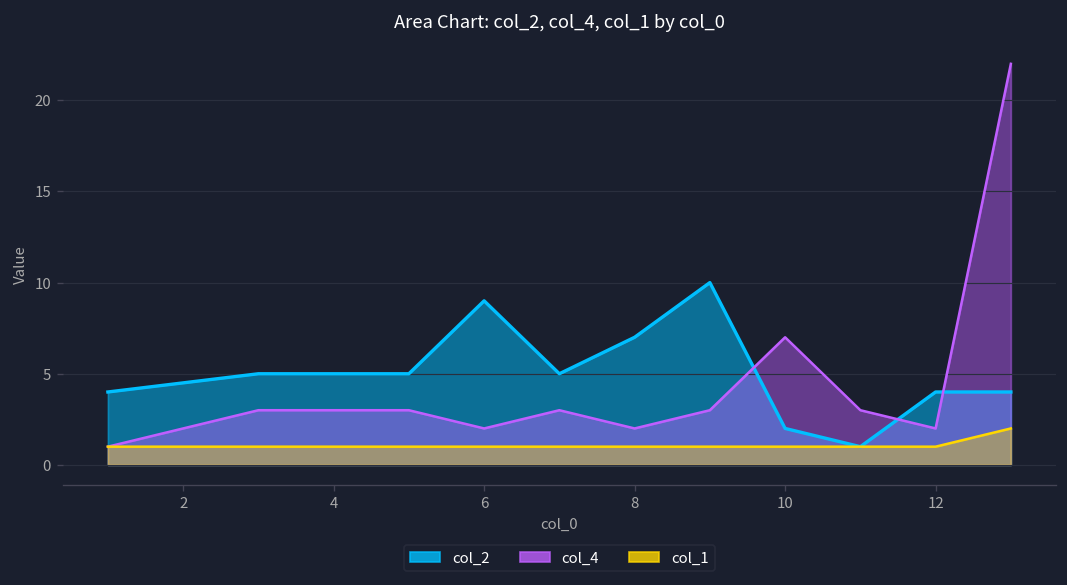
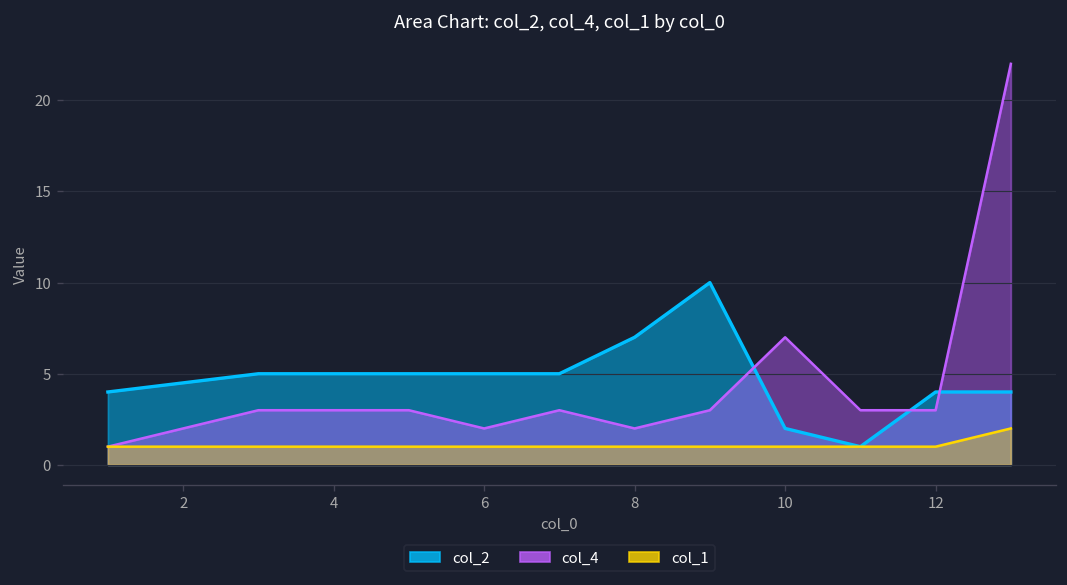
col_2, 6: 9 -> 5
col_4, 12: 2 -> 3
